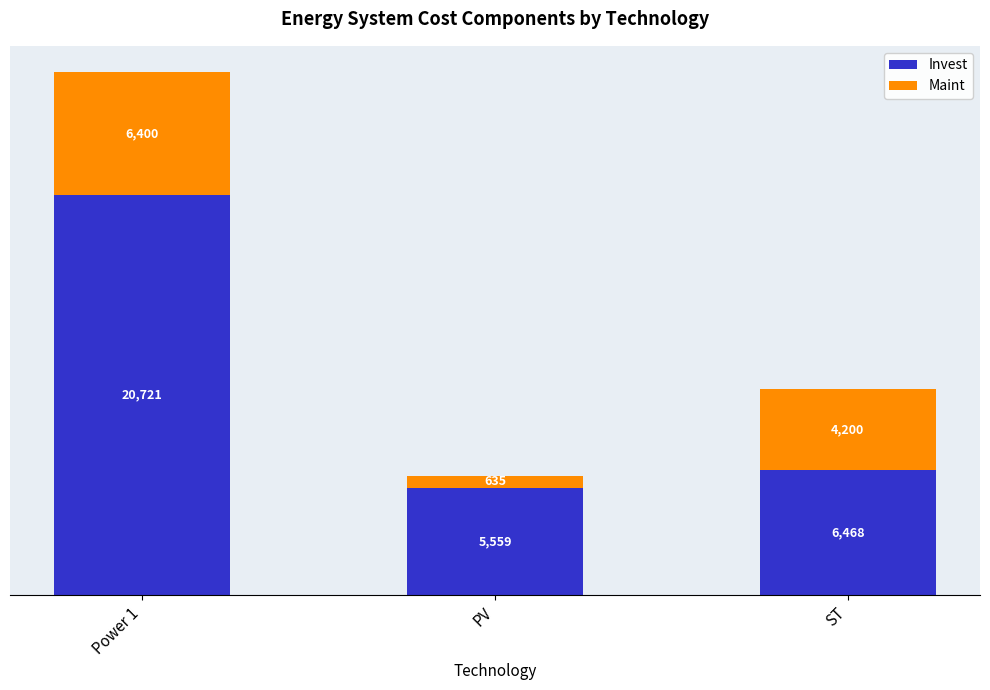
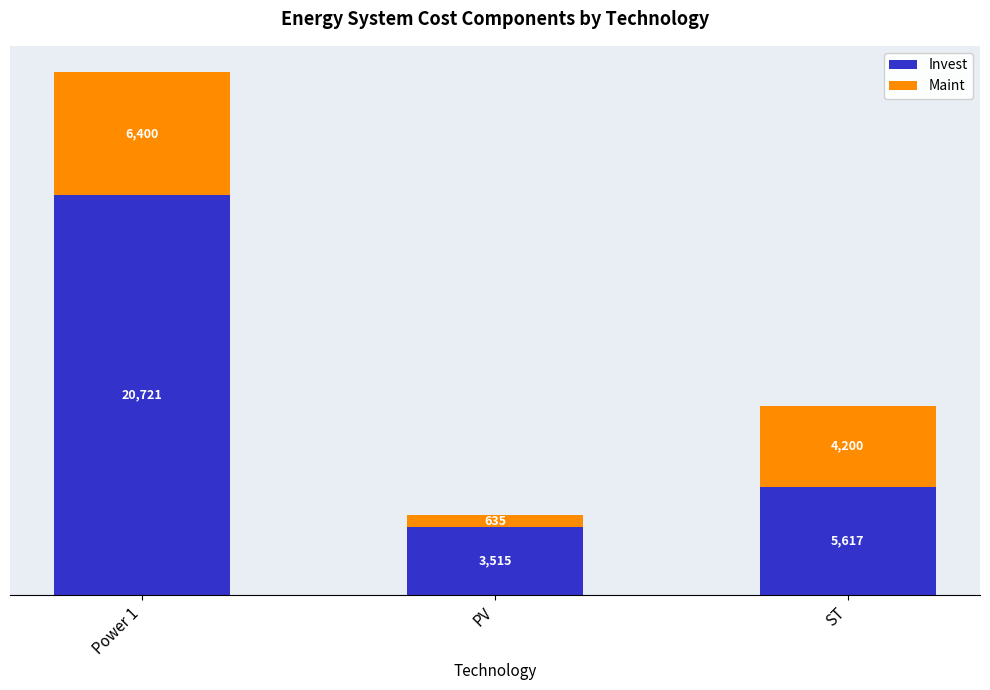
Invest, PV: 5,559 -> 3,515
Invest, ST: 6,468 -> 5,617
